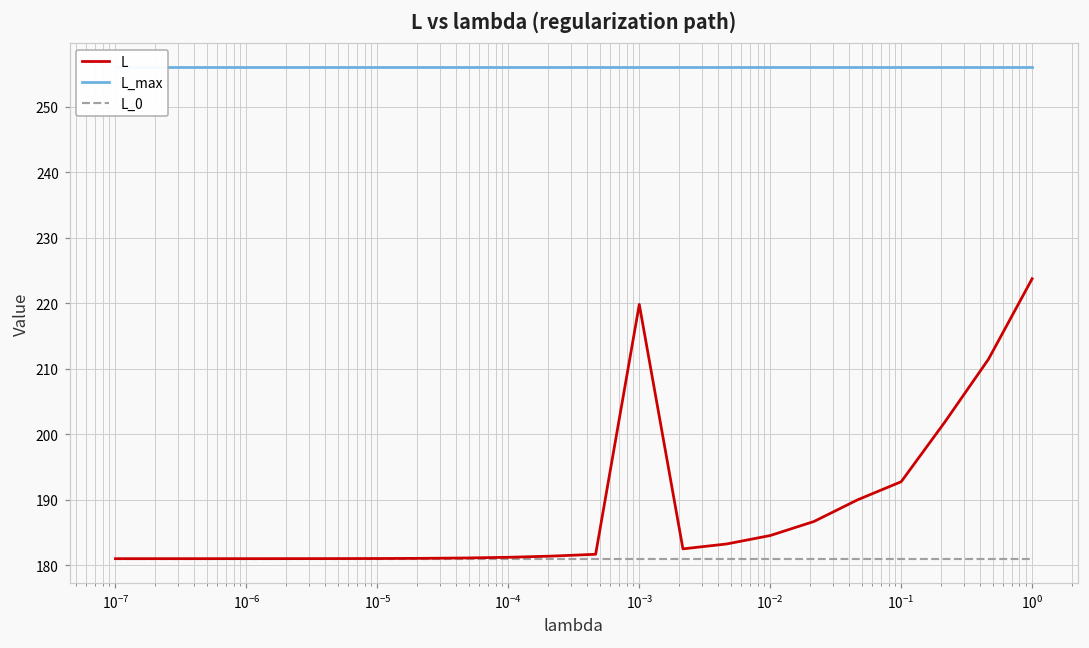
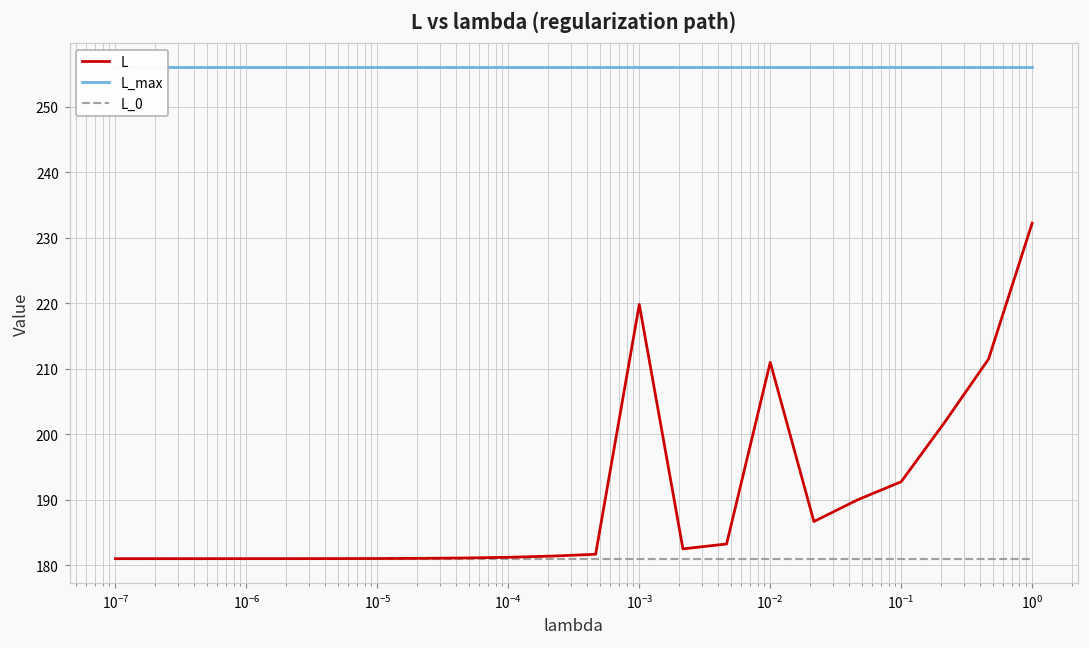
L, 10^-2: 185 -> 211
L, 10^0: 224 -> 232
